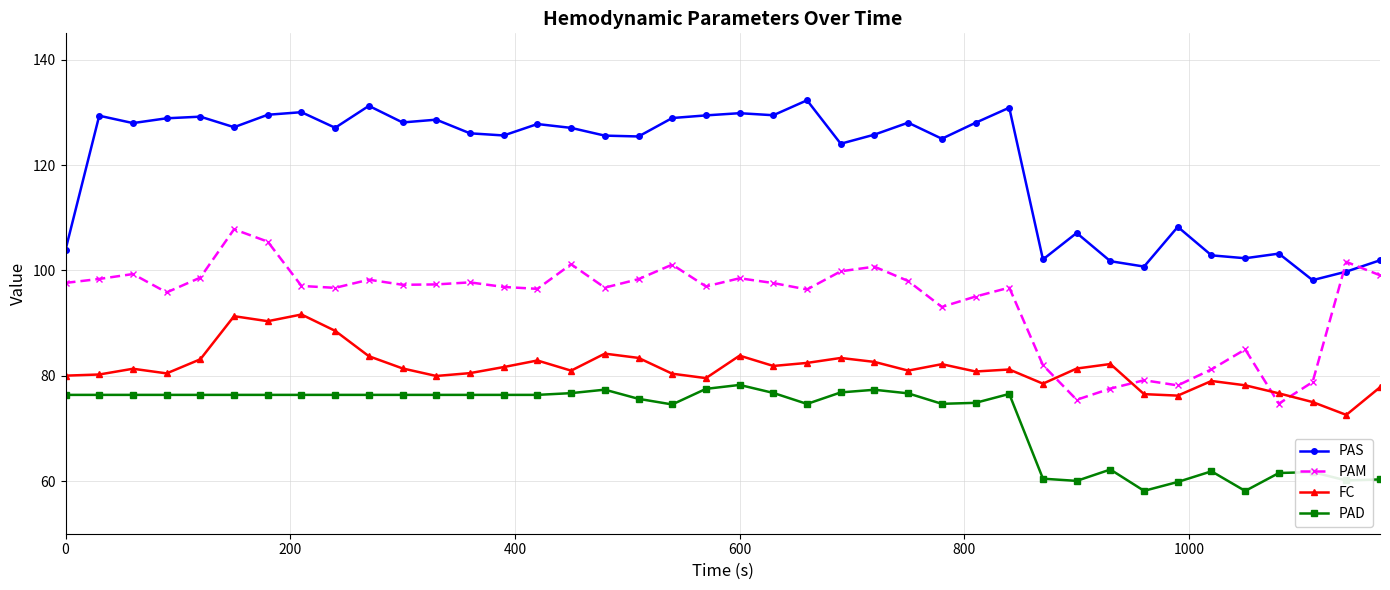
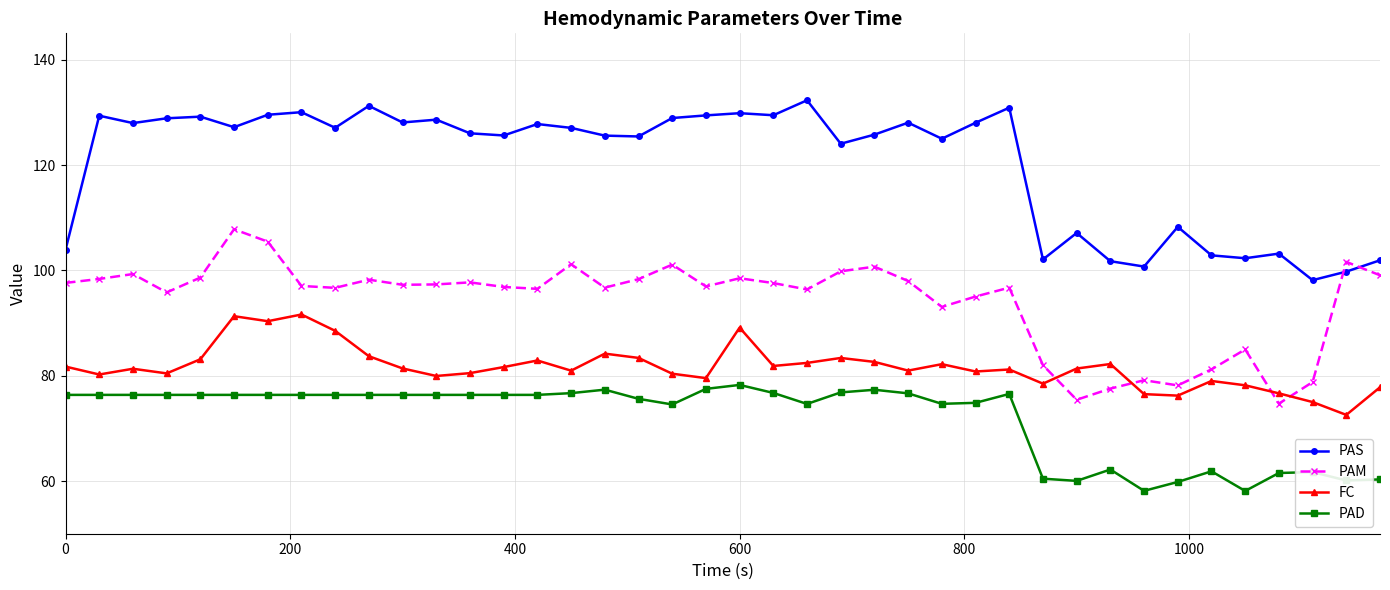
FC, 0: 80 -> 82
FC, 600: 84 -> 89
